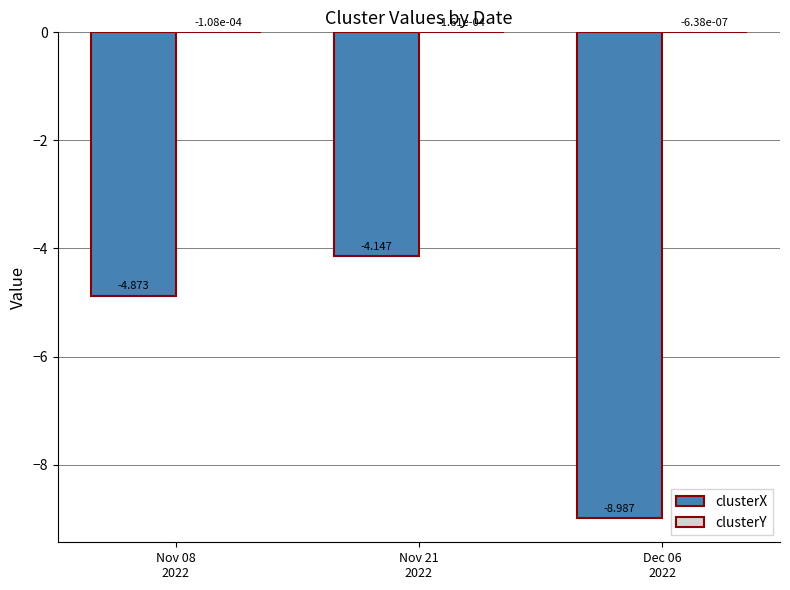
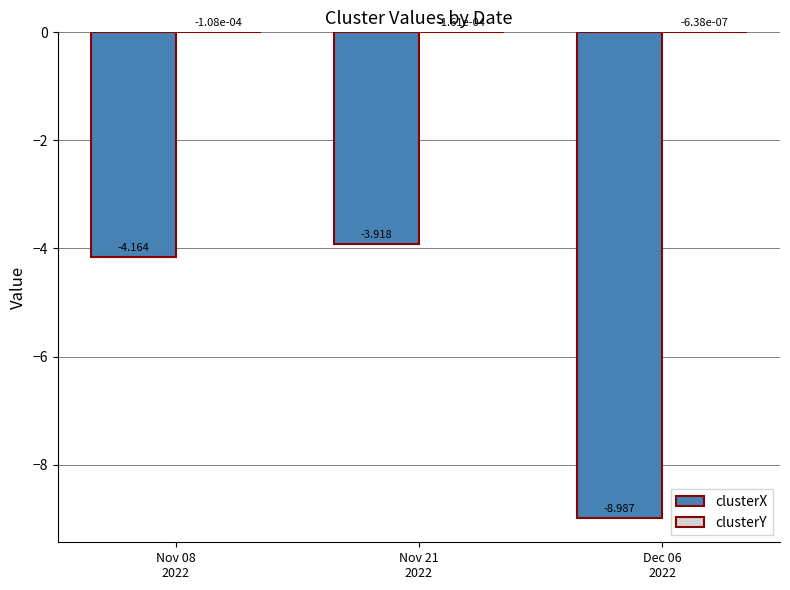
clusterX, Nov 08 2022: -4.873 -> -4.164
clusterX, Nov 21 2022: -4.147 -> -3.918
